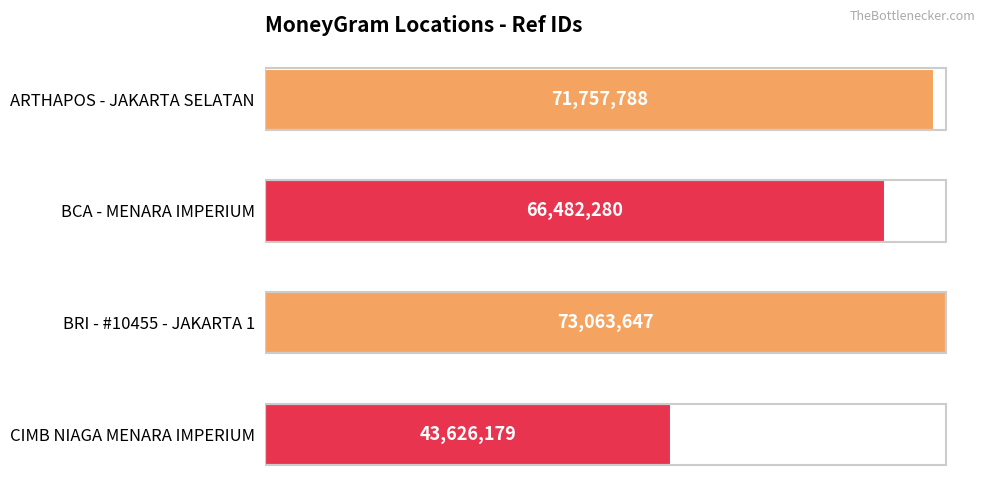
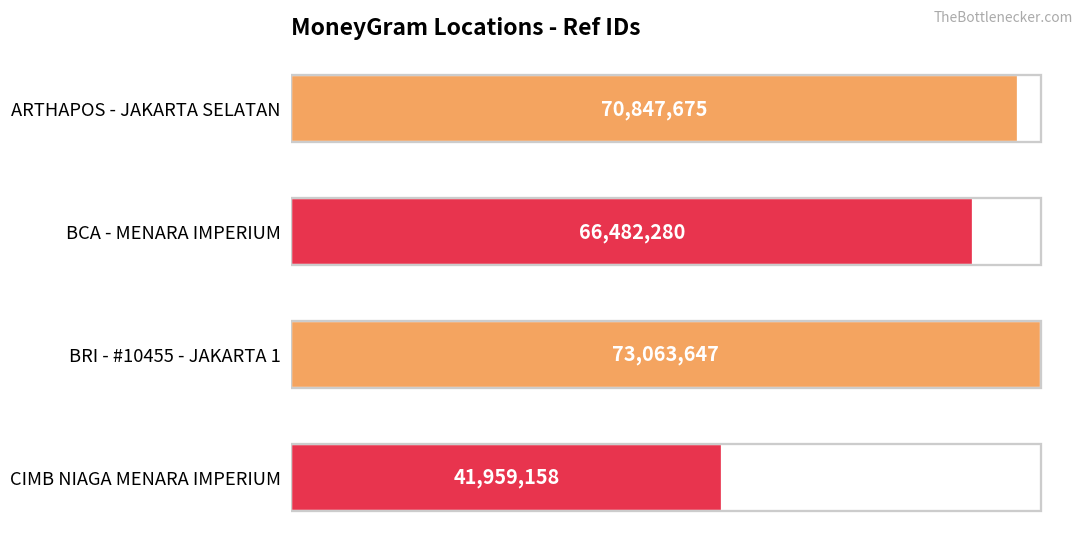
ARTHAPOS - JAKARTA SELATAN: 71,757,788 -> 70,847,675
CIMB NIAGA MENARA IMPERIUM: 43,626,179 -> 41,959,158
